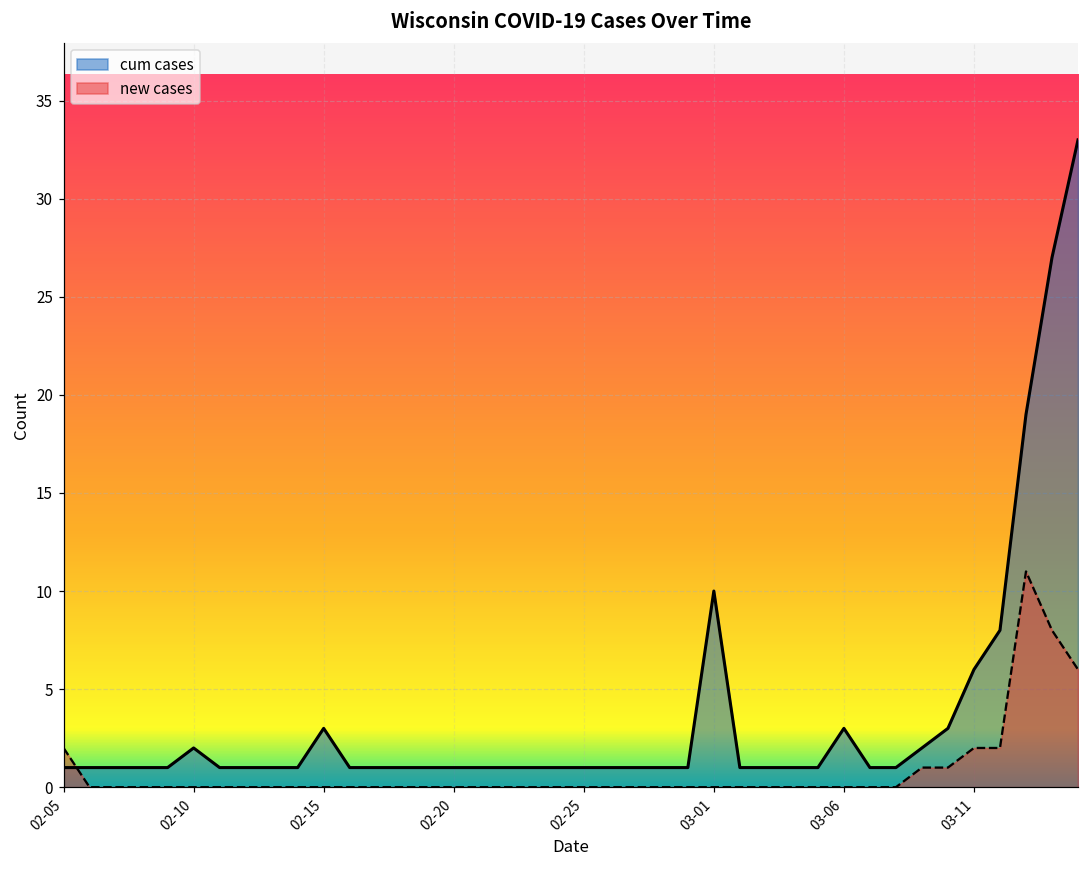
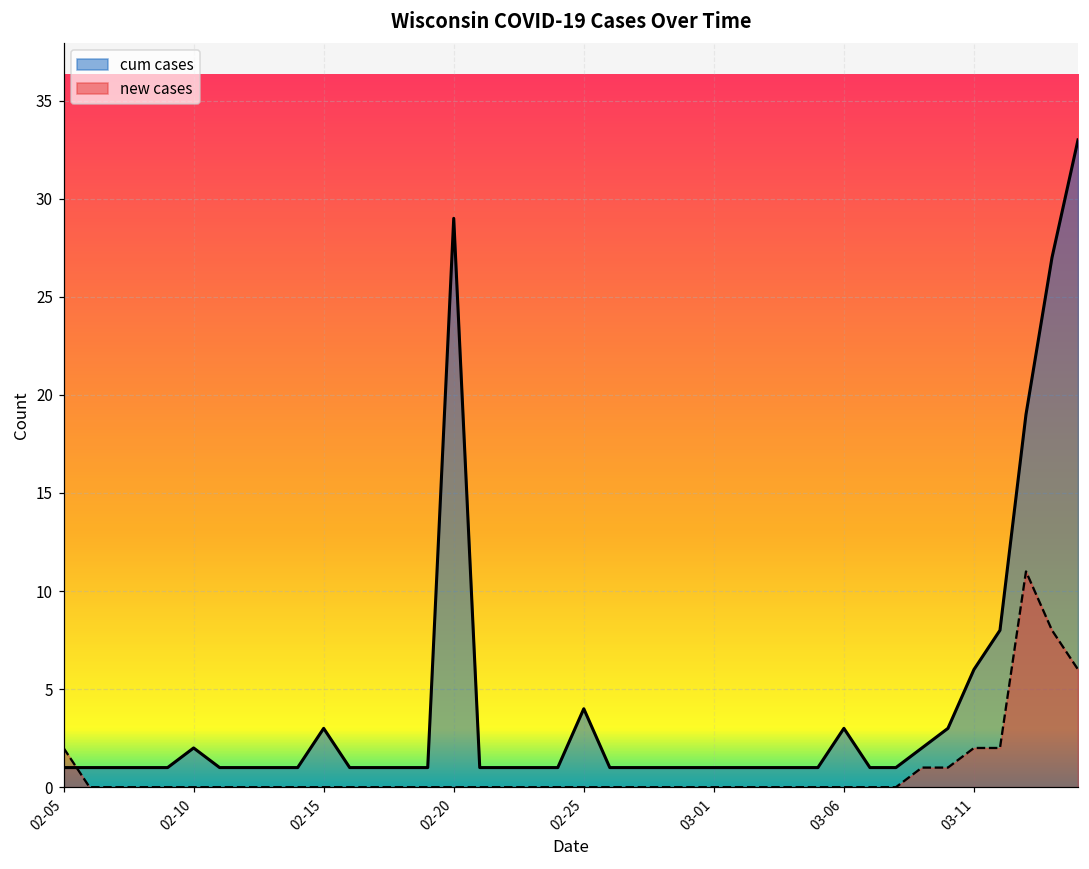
cum cases, 02-20: 1 -> 29
cum cases, 02-25: 1 -> 4
cum cases, 03-01: 10 -> 1
